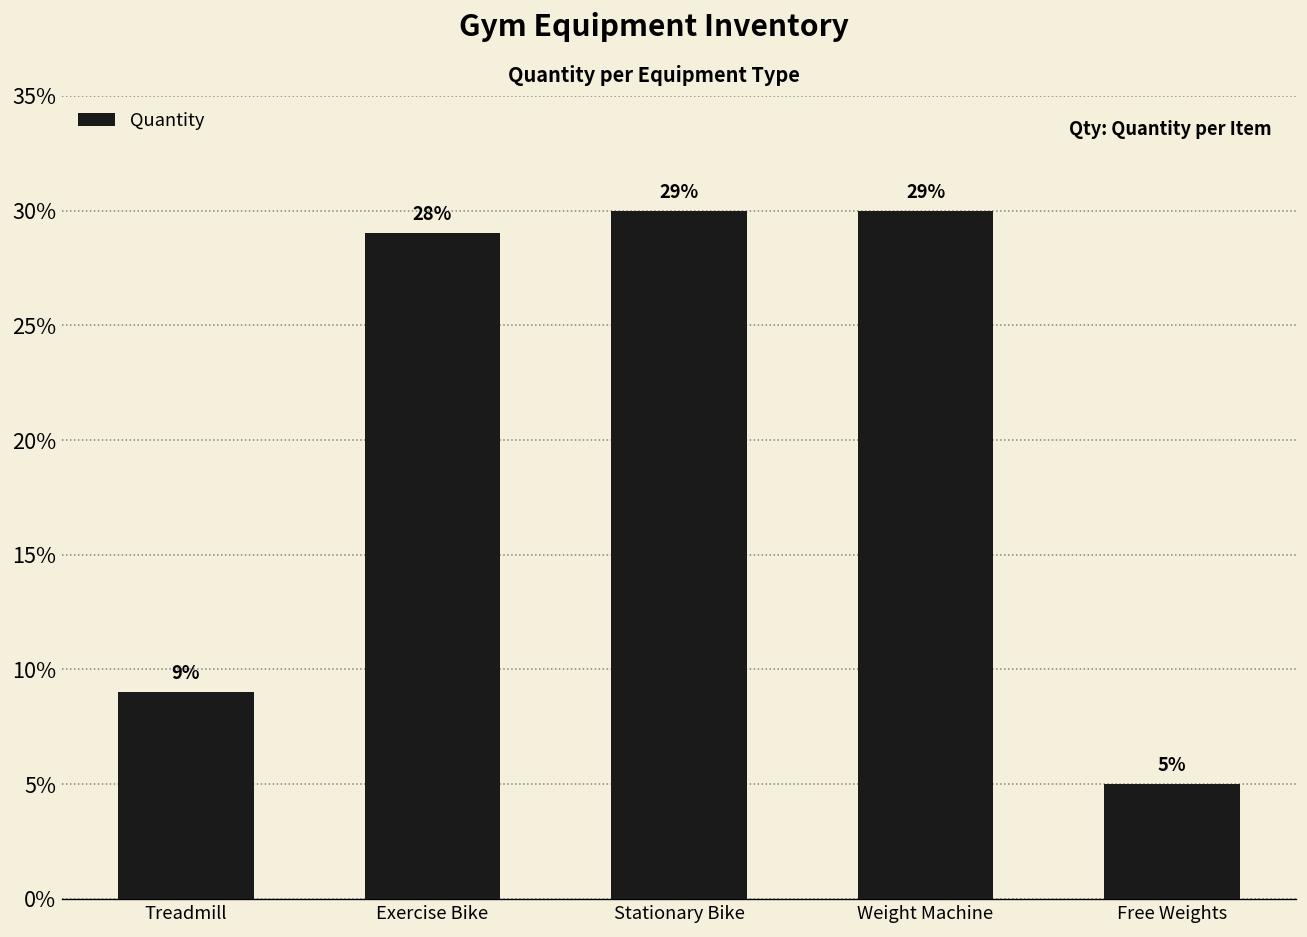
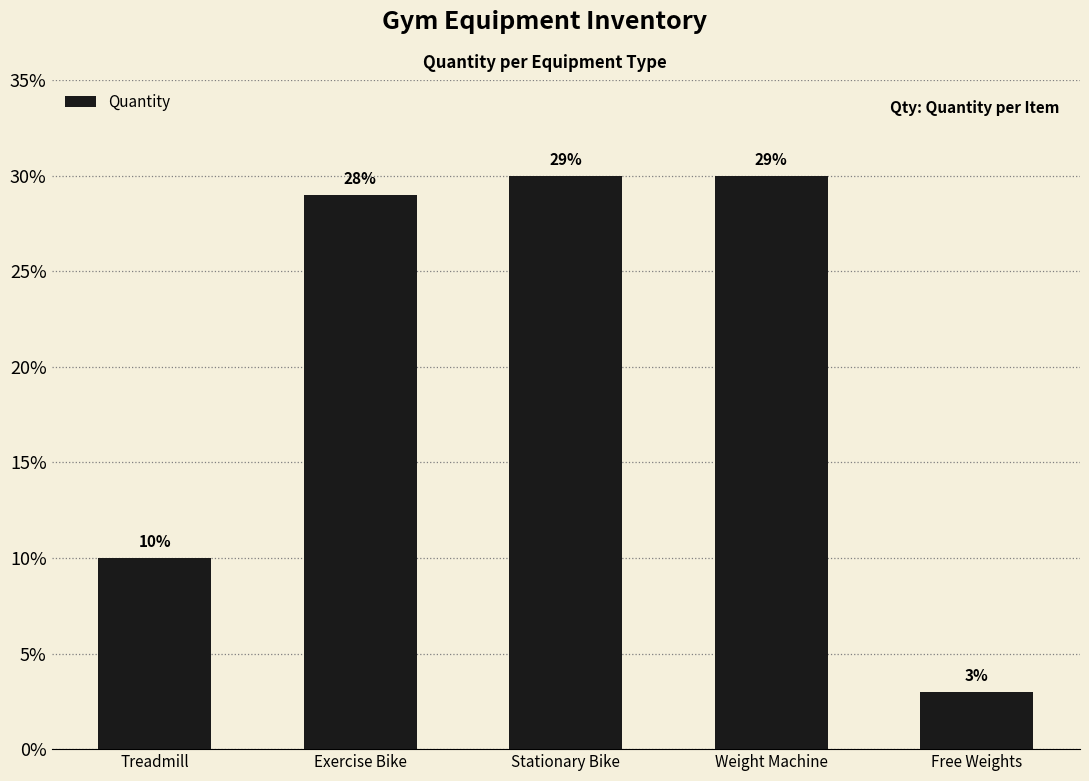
Treadmill: 9% -> 10%
Free Weights: 5% -> 3%
